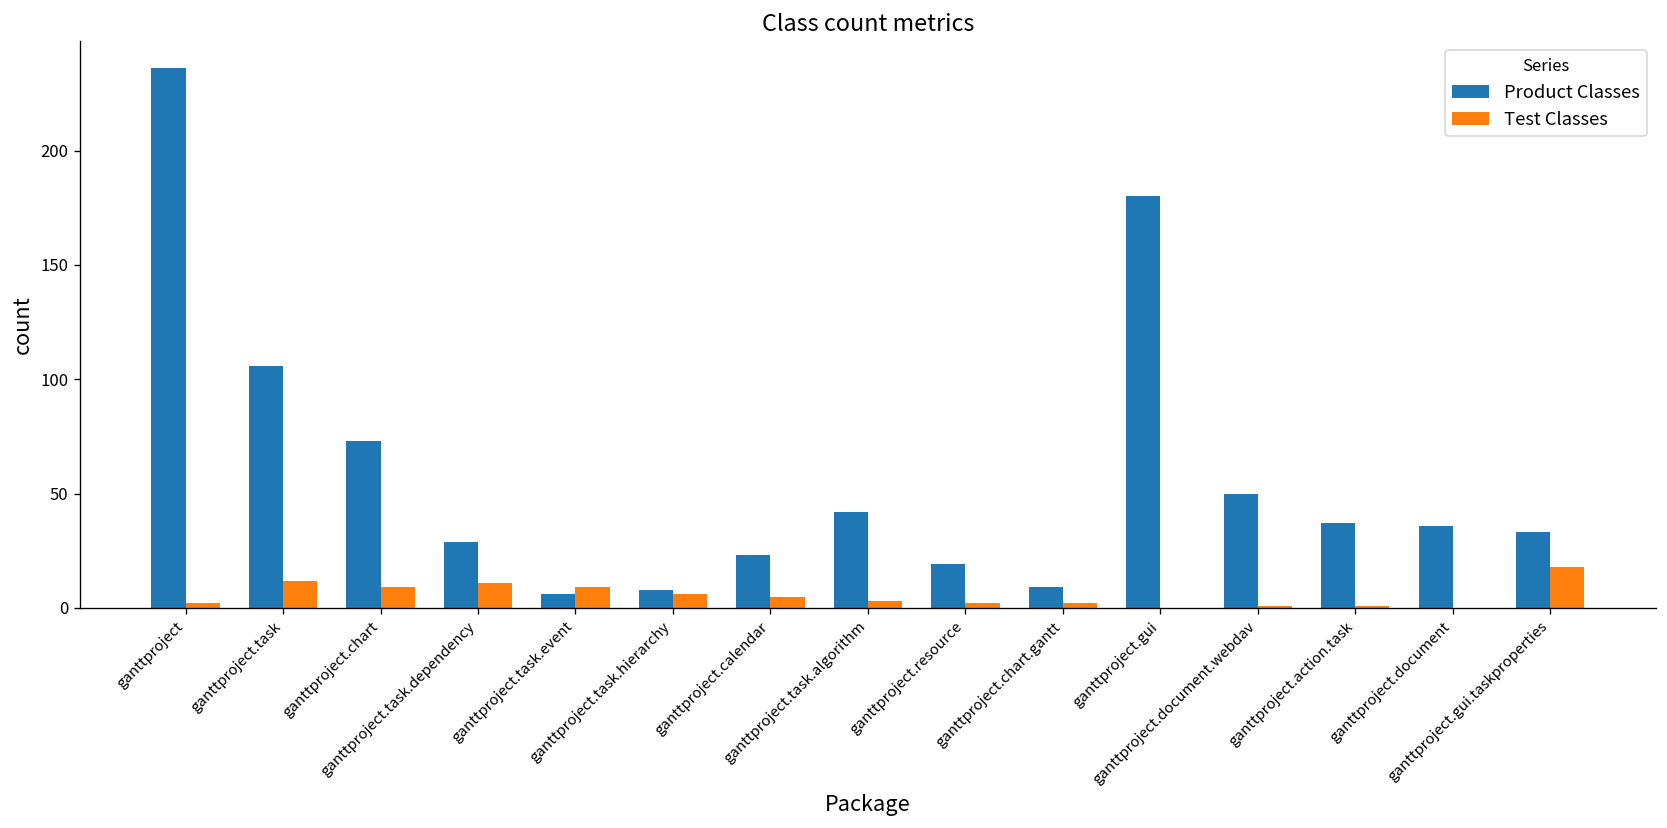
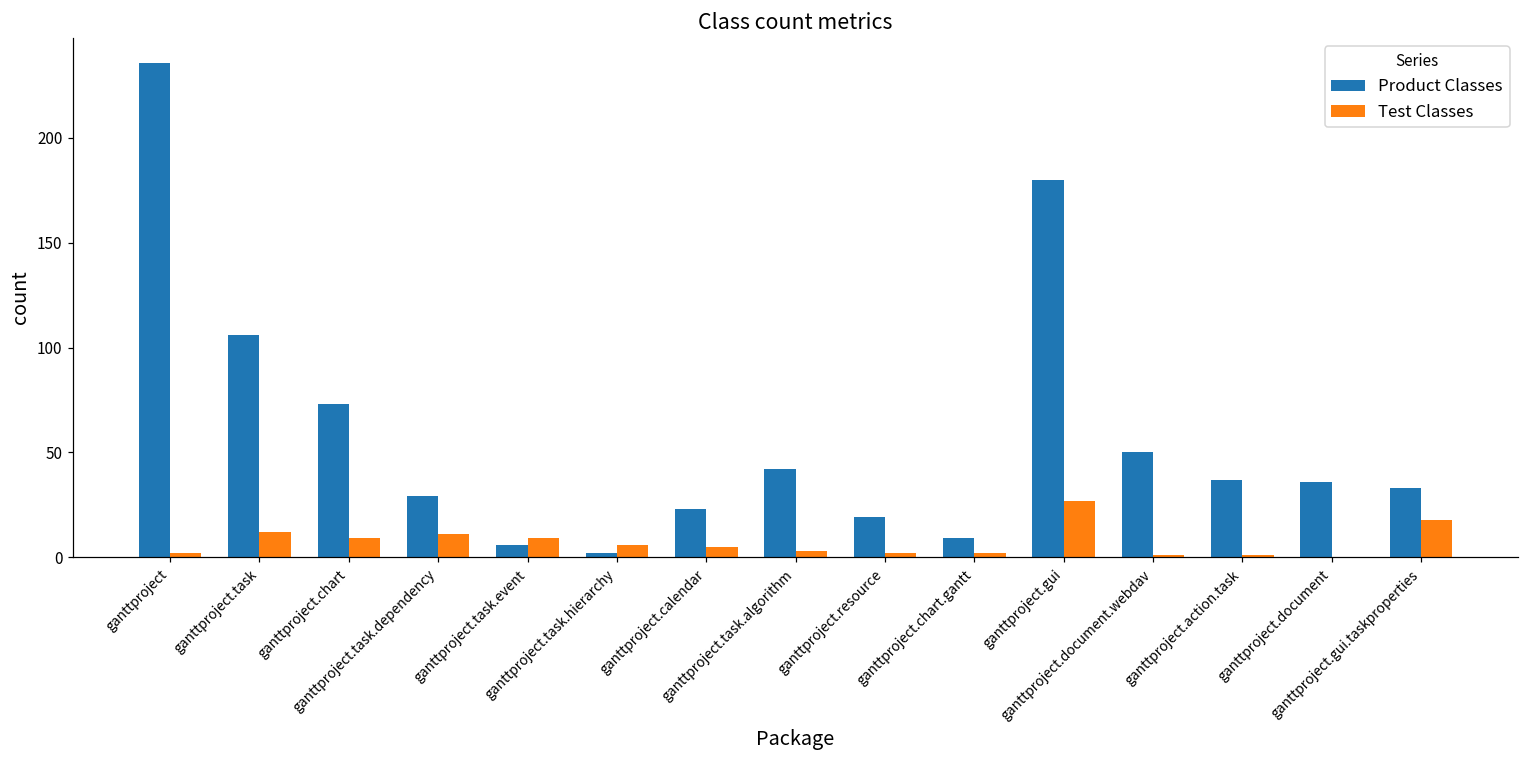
Product Classes, ganttproject.task.hierarchy: 8 -> 2
Test Classes, ganttproject.gui: 0 -> 27
